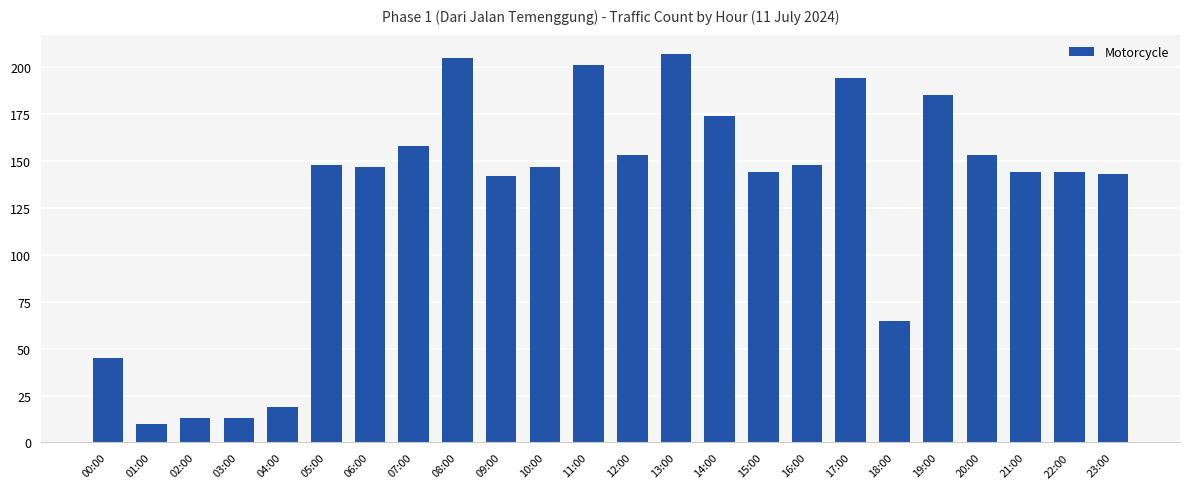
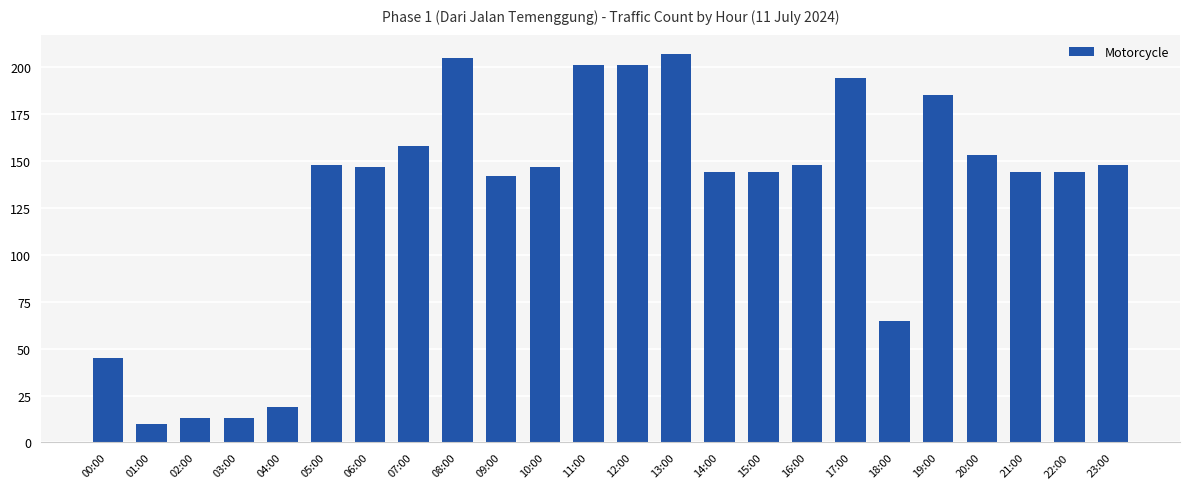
12:00: 153 -> 201
14:00: 174 -> 144
23:00: 143 -> 148
